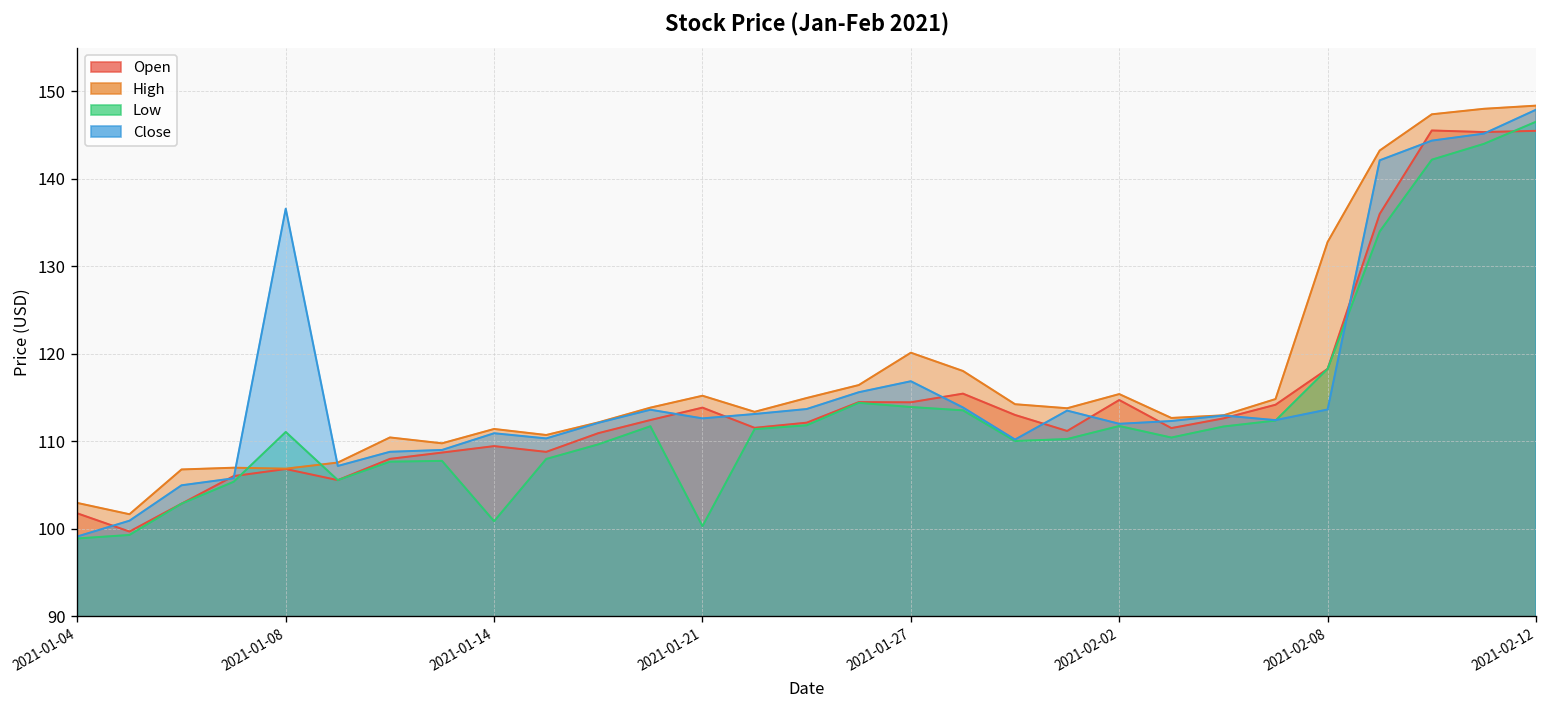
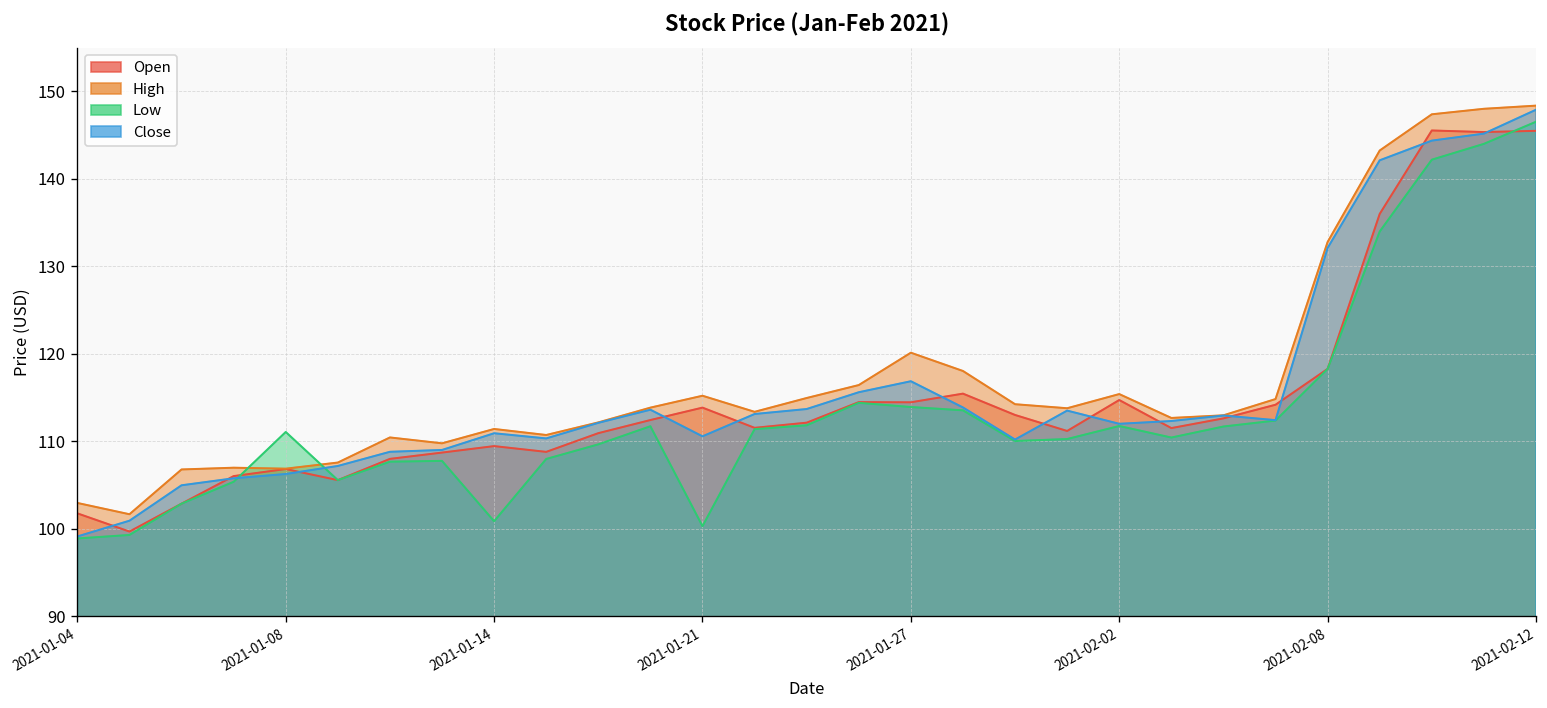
Close, 2021-01-08: 137 -> 106
Close, 2021-01-21: 113 -> 111
Close, 2021-02-08: 114 -> 132
